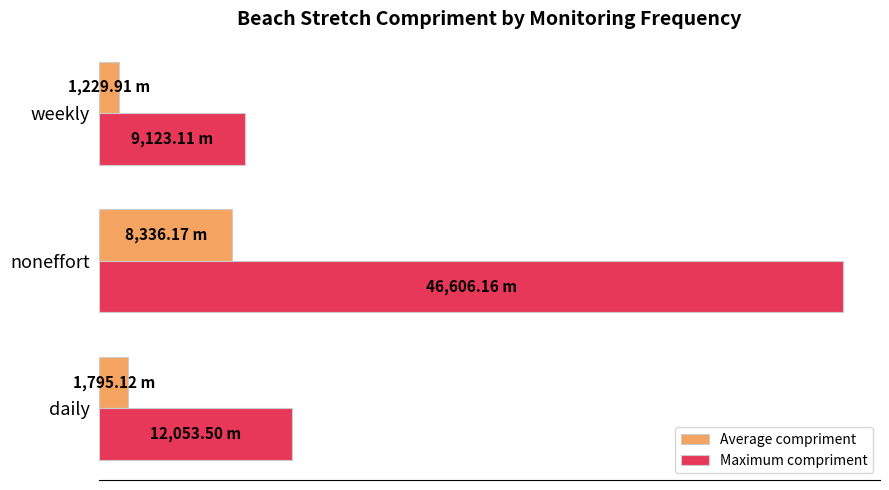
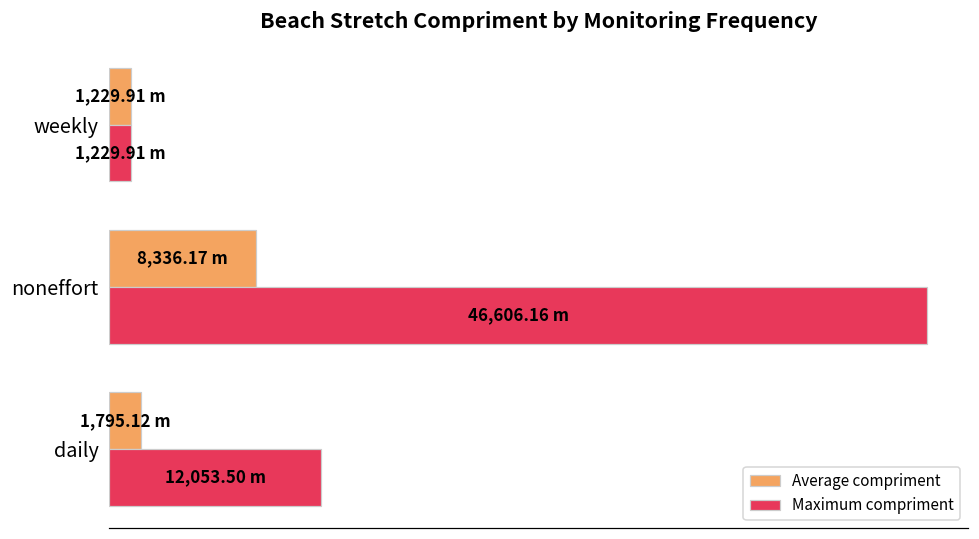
Maximum compriment, weekly: 9,123.11 -> 1,229.91
